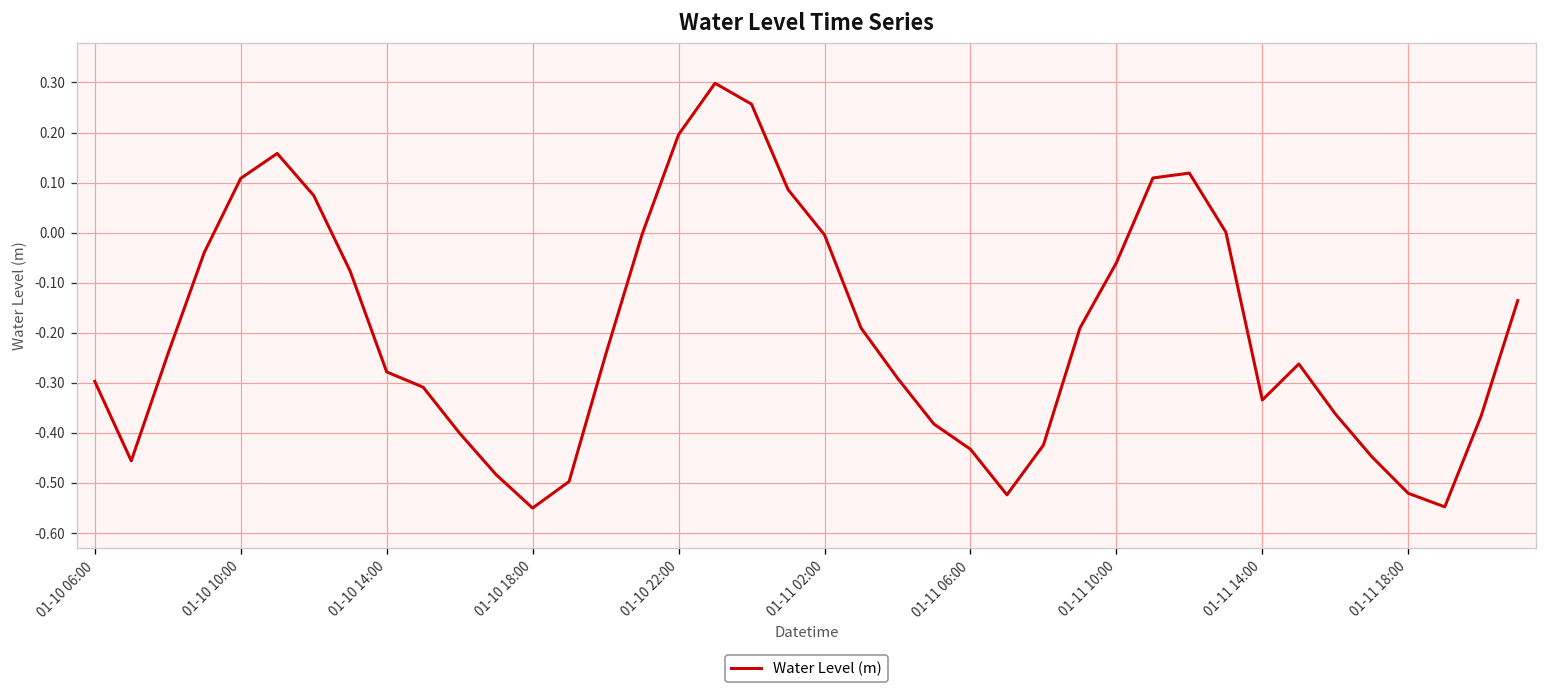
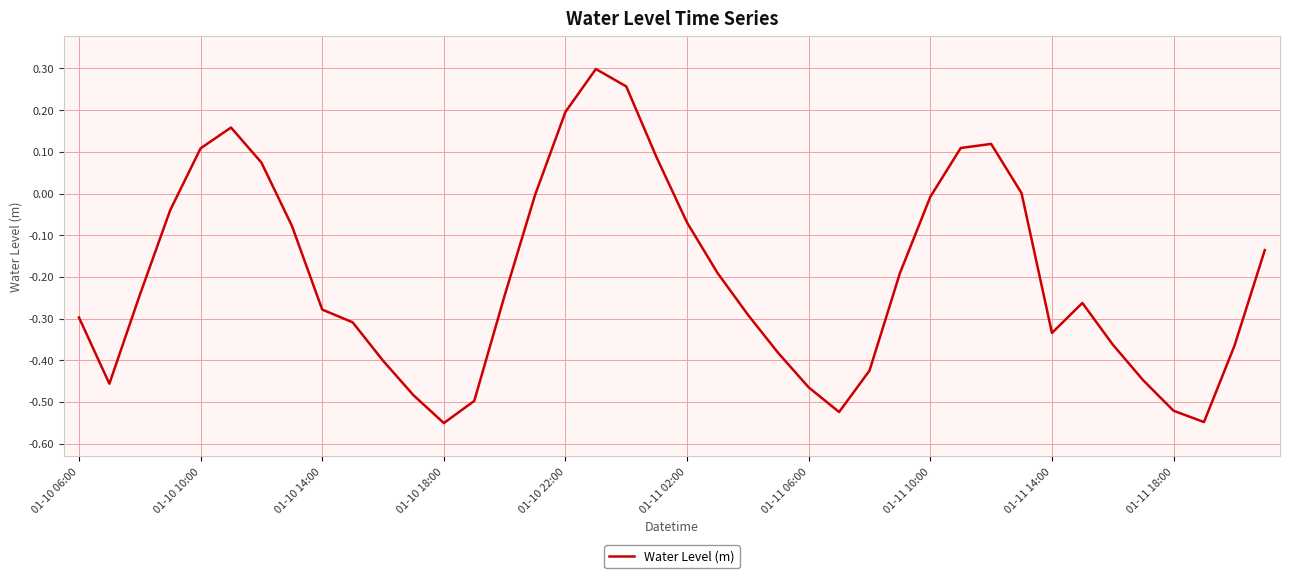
01-11 02:00: 0.00 -> -0.07
01-11 06:00: -0.43 -> -0.46
01-11 10:00: -0.06 -> -0.01
